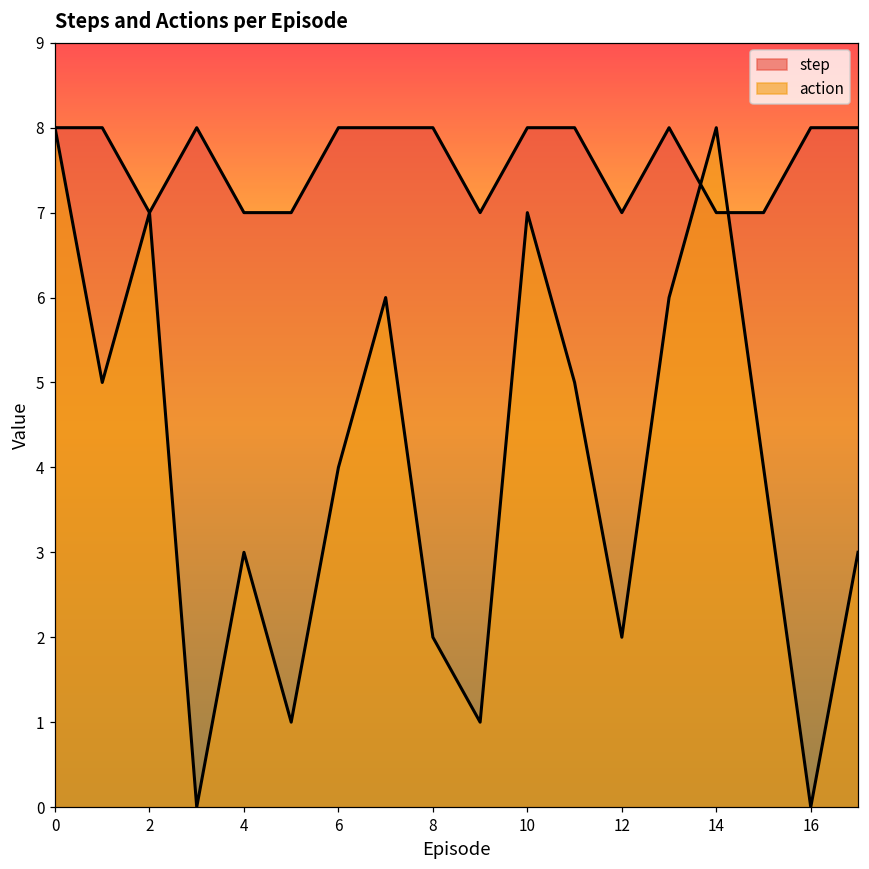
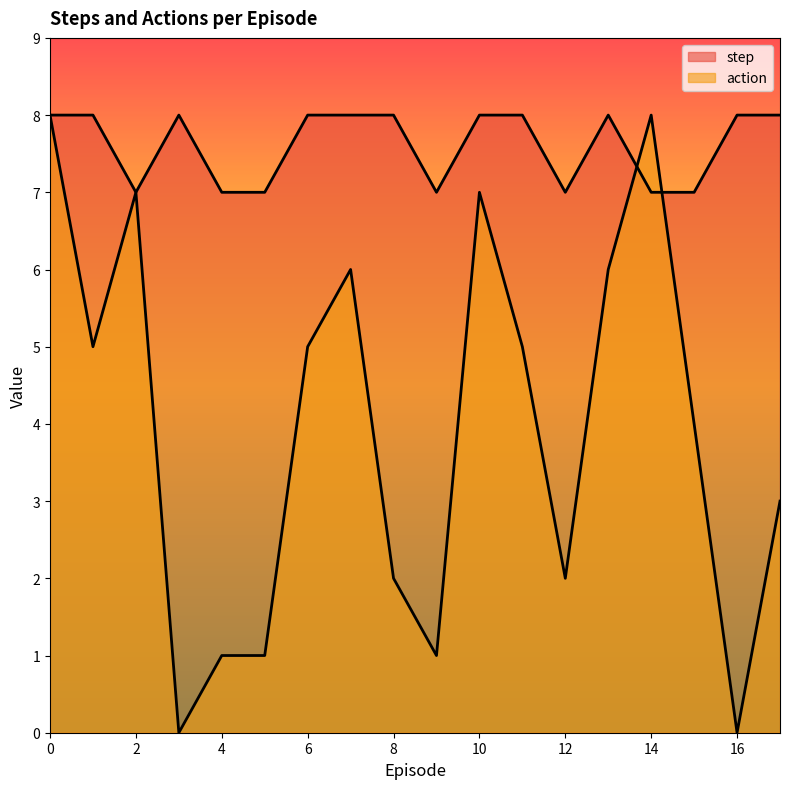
action, 4: 3 -> 1
action, 6: 4 -> 5
